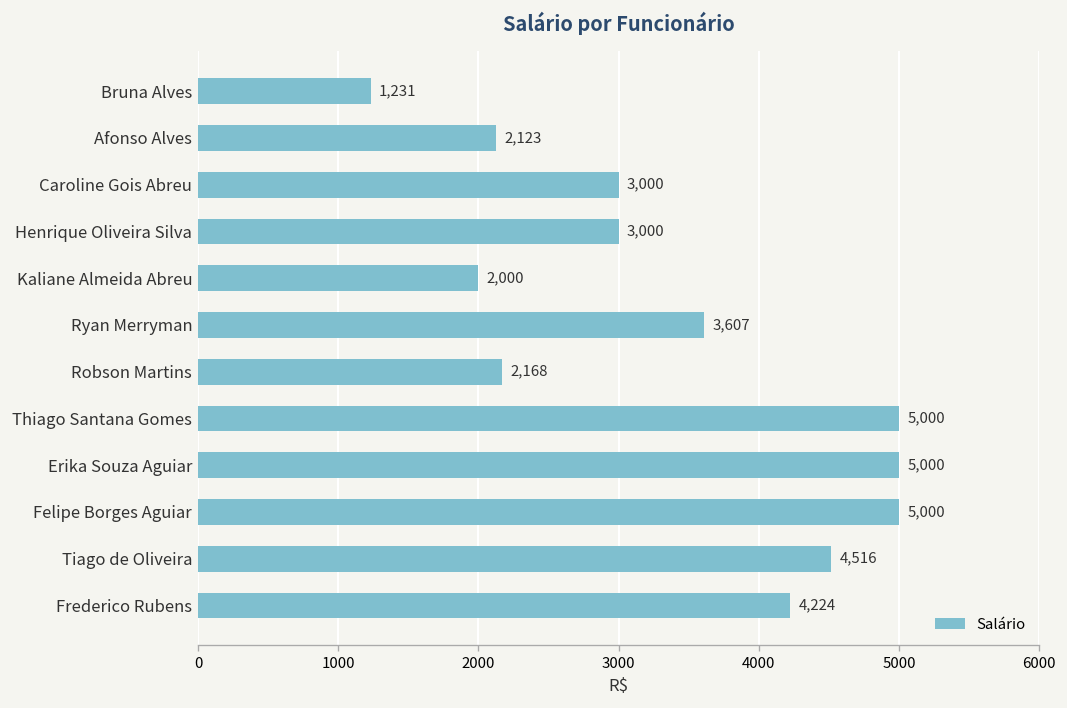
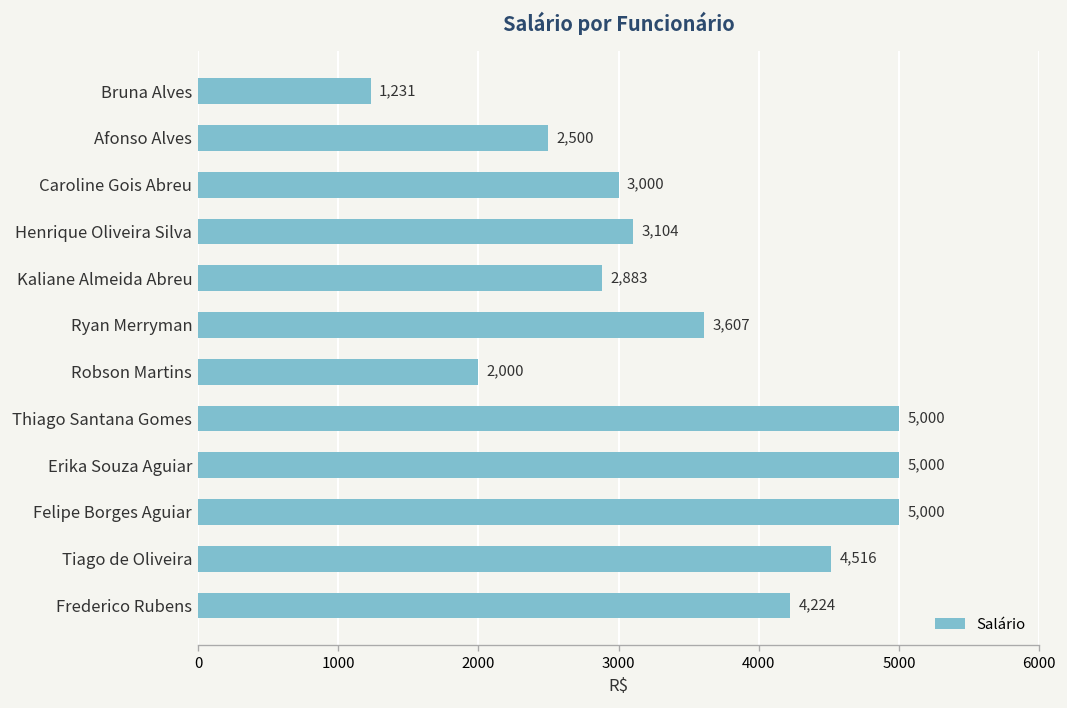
Afonso Alves: 2,123 -> 2,500
Henrique Oliveira Silva: 3,000 -> 3,104
Kaliane Almeida Abreu: 2,000 -> 2,883
Robson Martins: 2,168 -> 2,000
